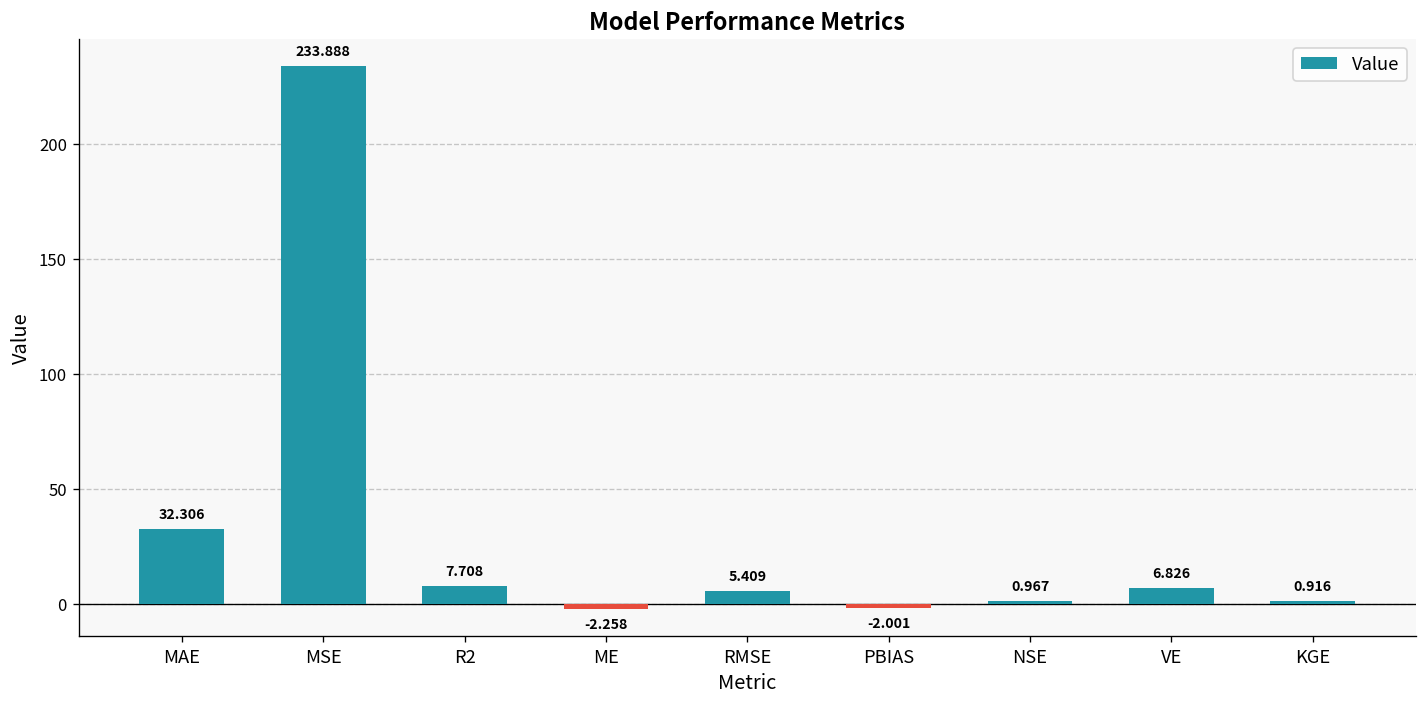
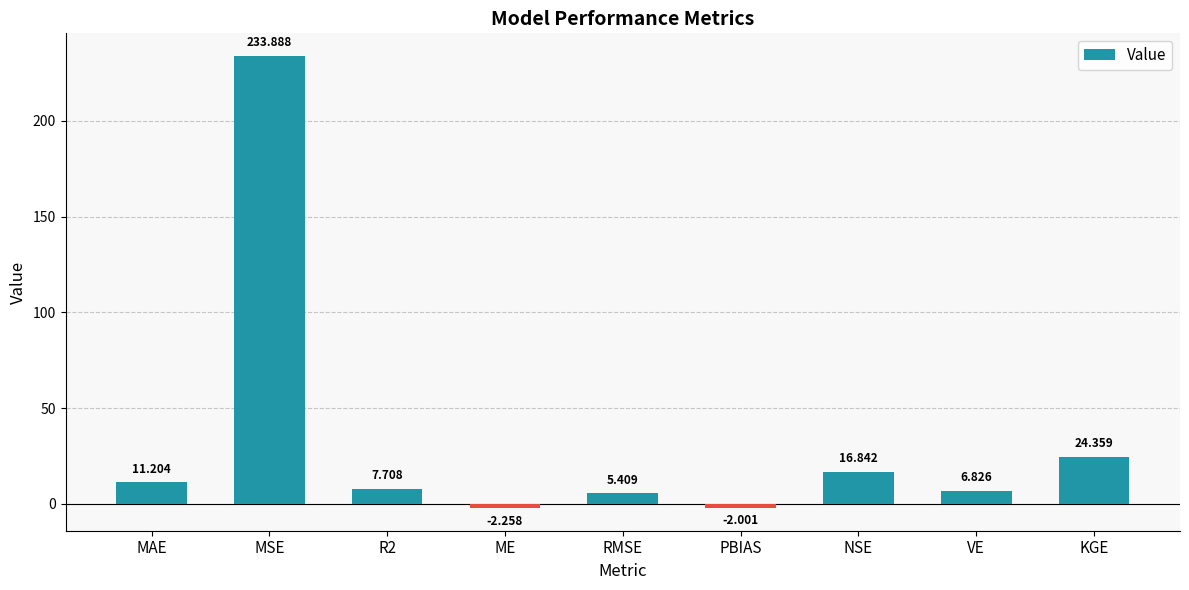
MAE: 32.306 -> 11.204
NSE: 0.967 -> 16.842
KGE: 0.916 -> 24.359
